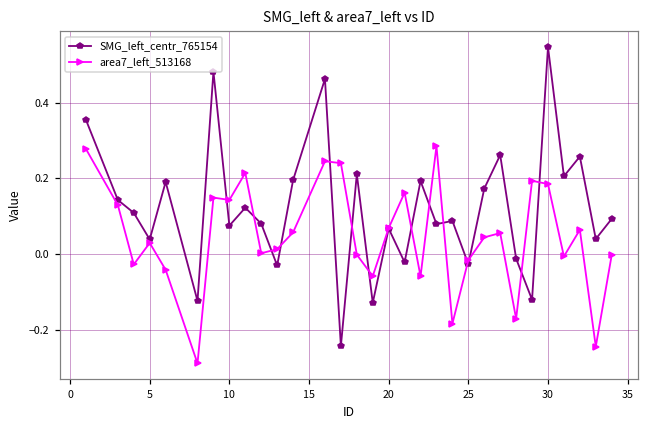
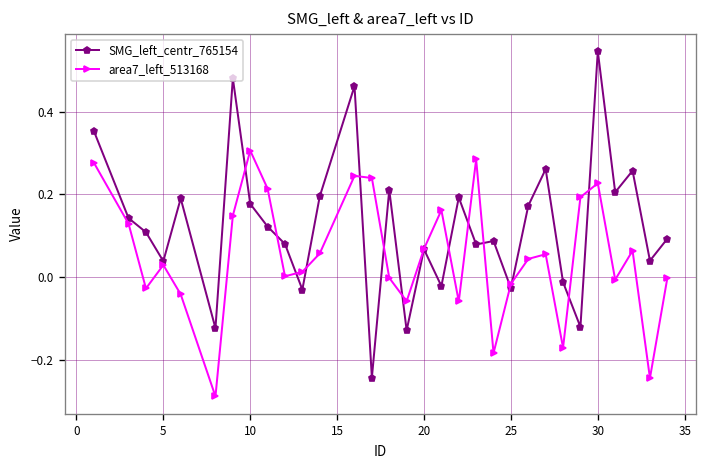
SMG_left_centr_765154, 10: 0.07 -> 0.18
area7_left_513168, 10: 0.14 -> 0.31
area7_left_513168, 30: 0.18 -> 0.23
